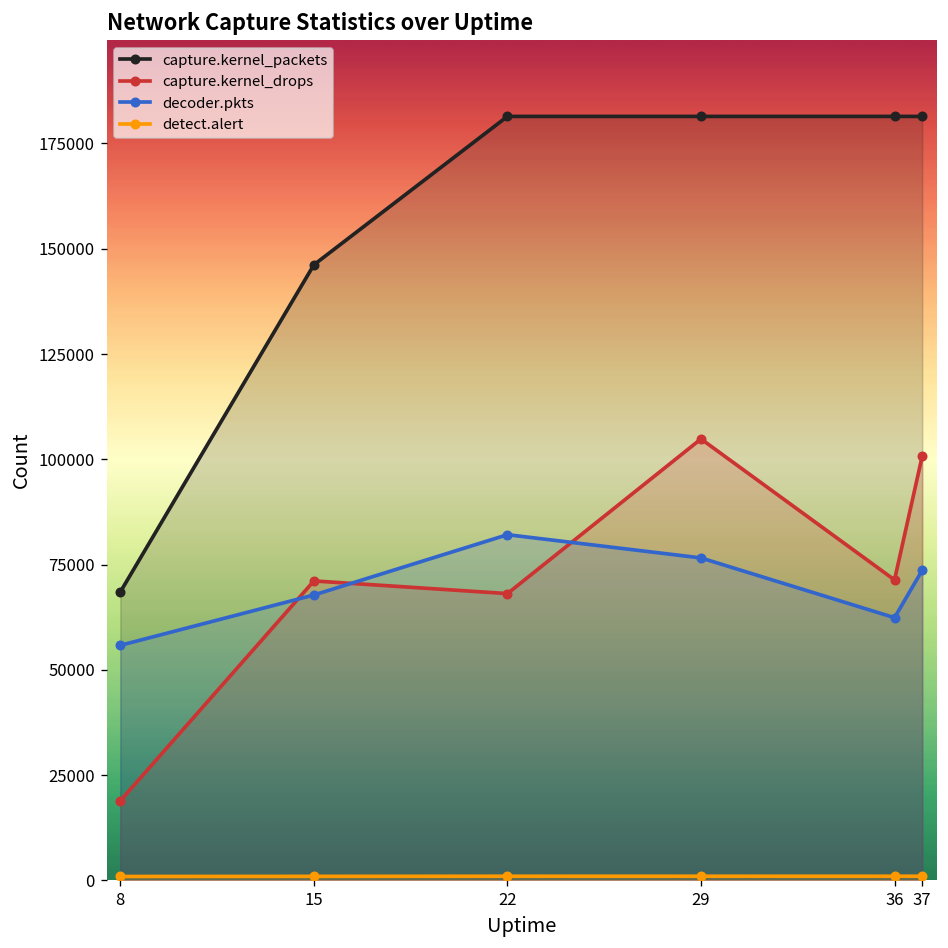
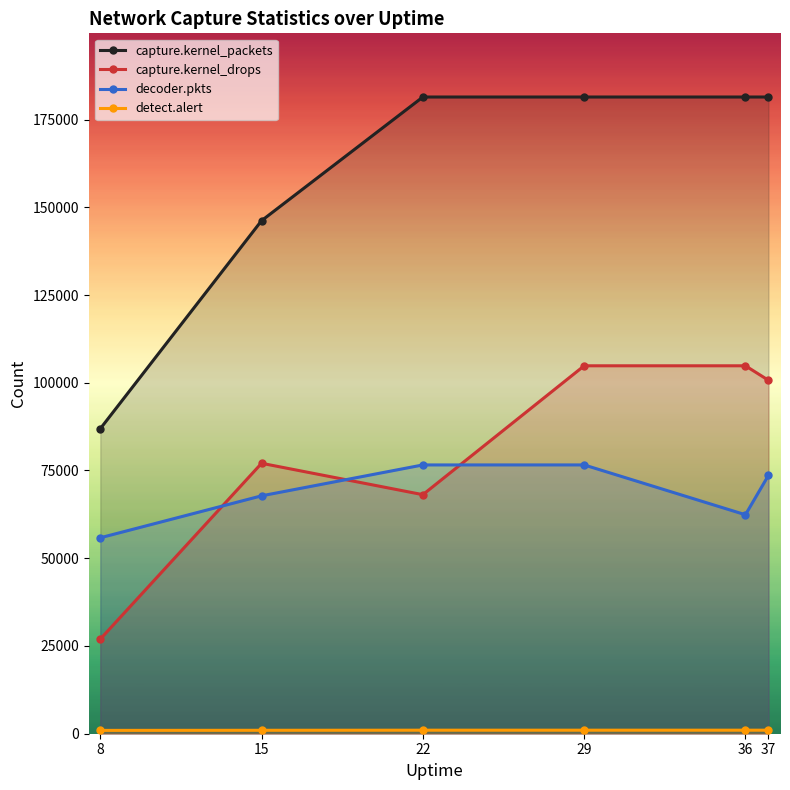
capture.kernel_packets, 8: 69000 -> 87000
capture.kernel_drops, 8: 19000 -> 27000
capture.kernel_drops, 15: 71000 -> 77000
decoder.pkts, 22: 82000 -> 77000
capture.kernel_drops, 36: 71000 -> 105000
